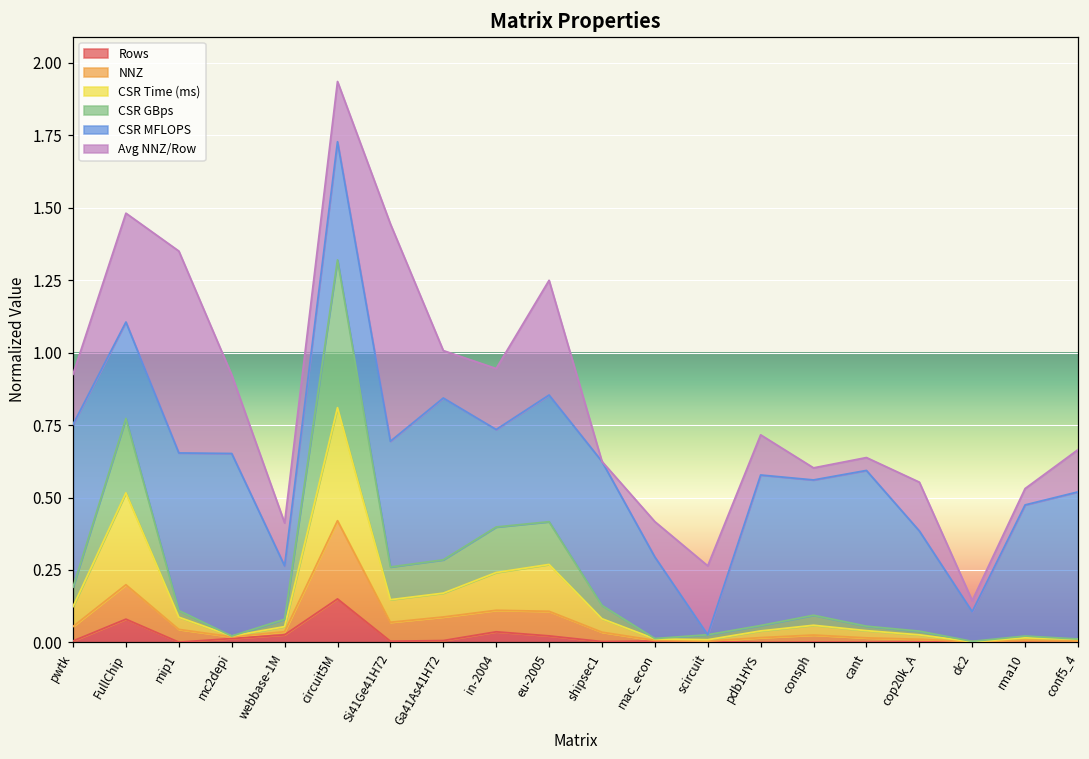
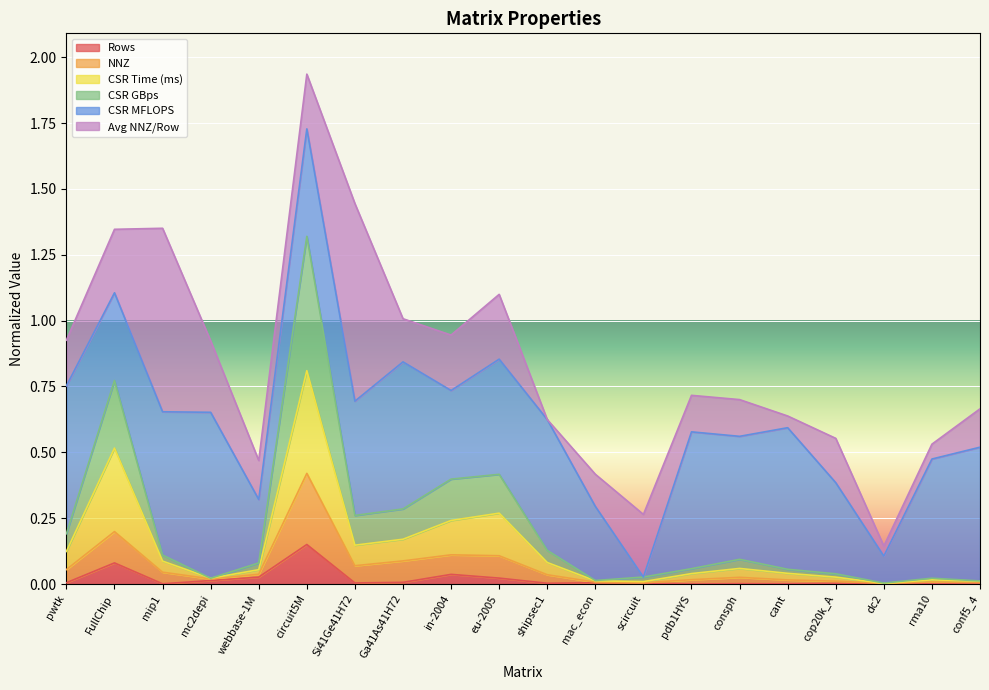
Avg NNZ/Row, FullChip: 0.38 -> 0.24
CSR MFLOPS, webbase-1M: 0.18 -> 0.24
Avg NNZ/Row, eu-2005: 0.40 -> 0.25
Avg NNZ/Row, consph: 0.04 -> 0.14
